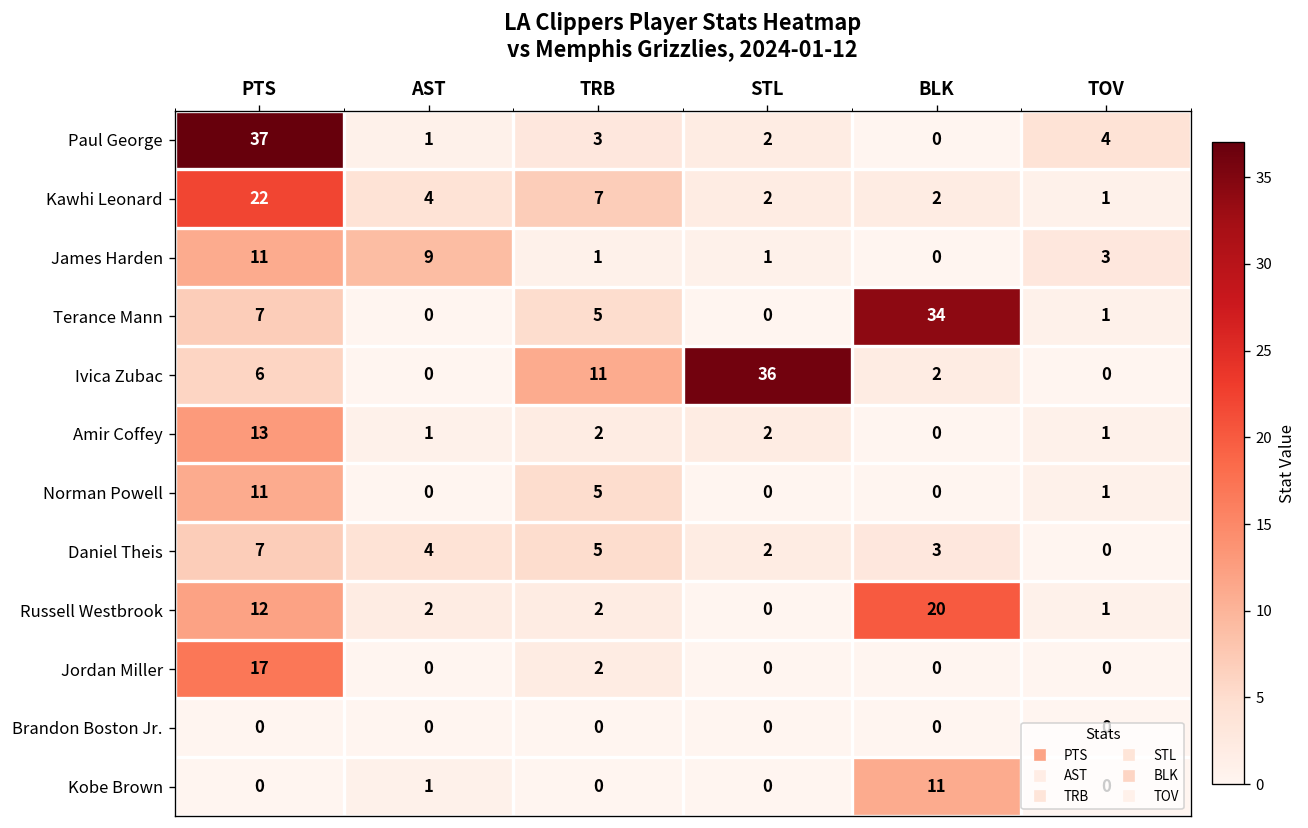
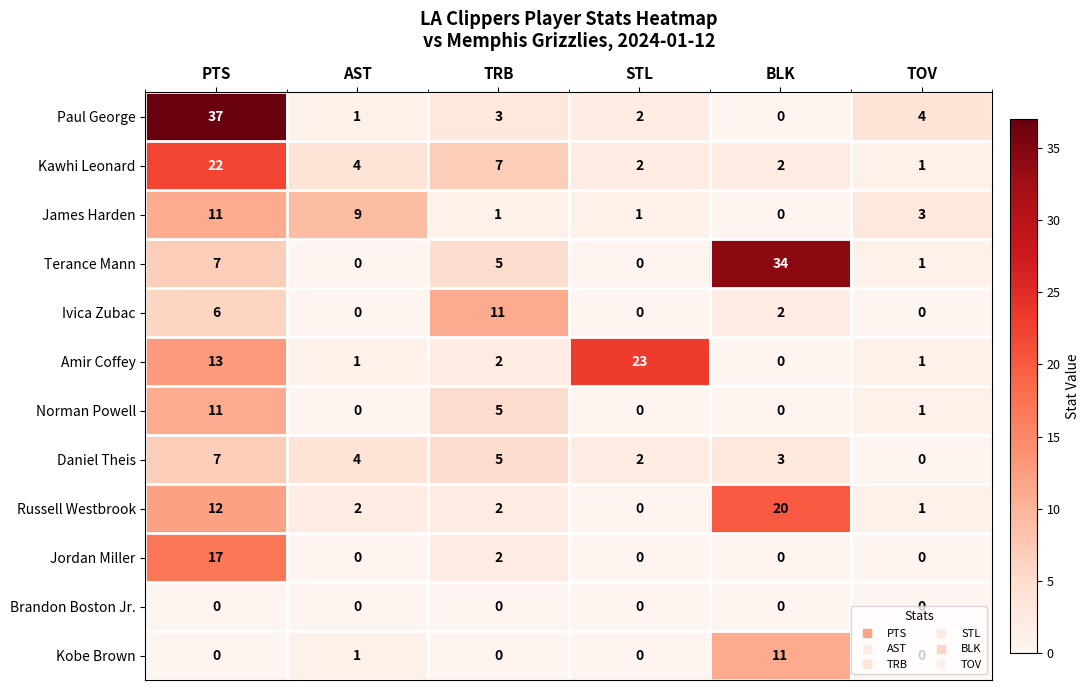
Ivica Zubac, STL: 36 -> 0
Amir Coffey, STL: 2 -> 23
